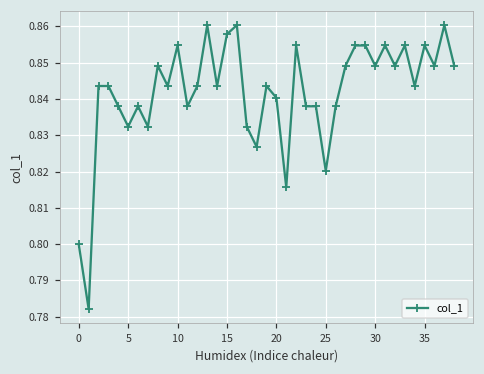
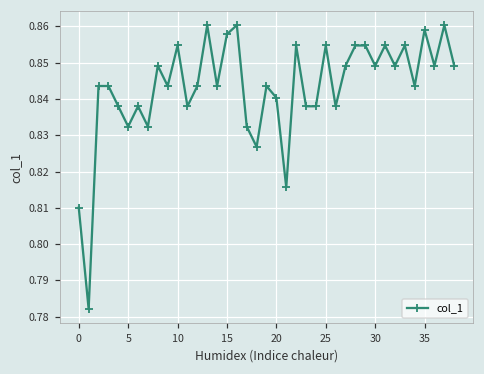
0: 0.800 -> 0.810
25: 0.820 -> 0.855
35: 0.855 -> 0.859
